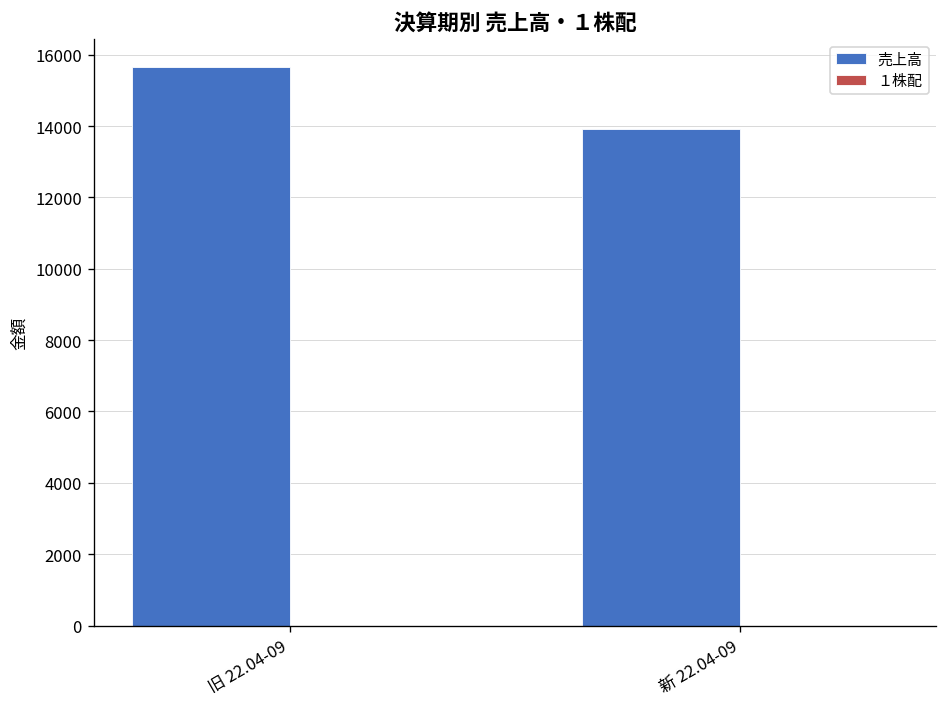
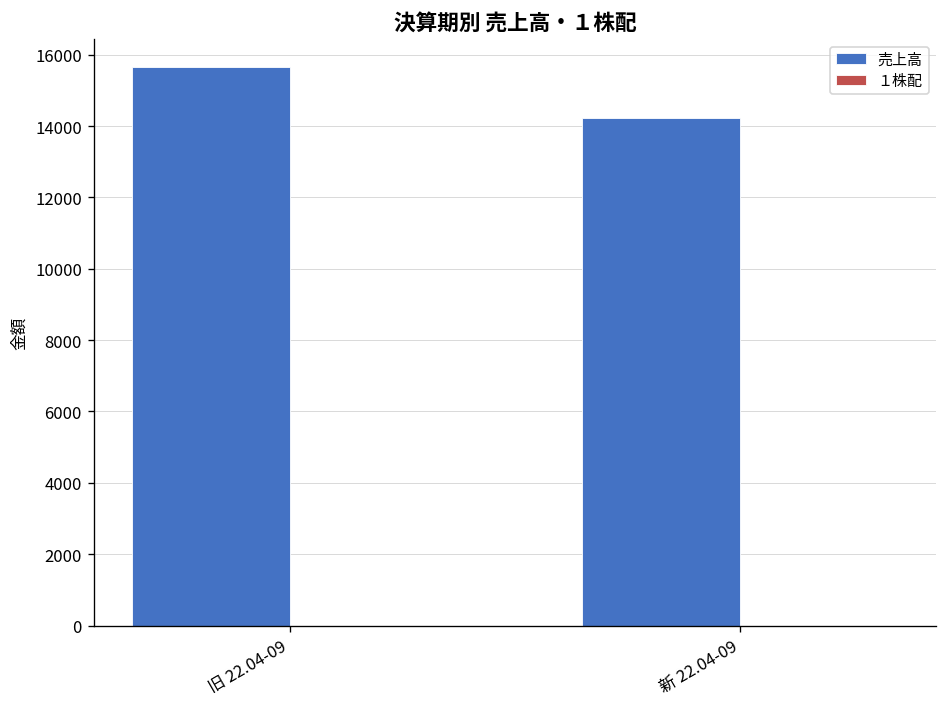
売上高, 新 22.04-09: 13900 -> 14200
